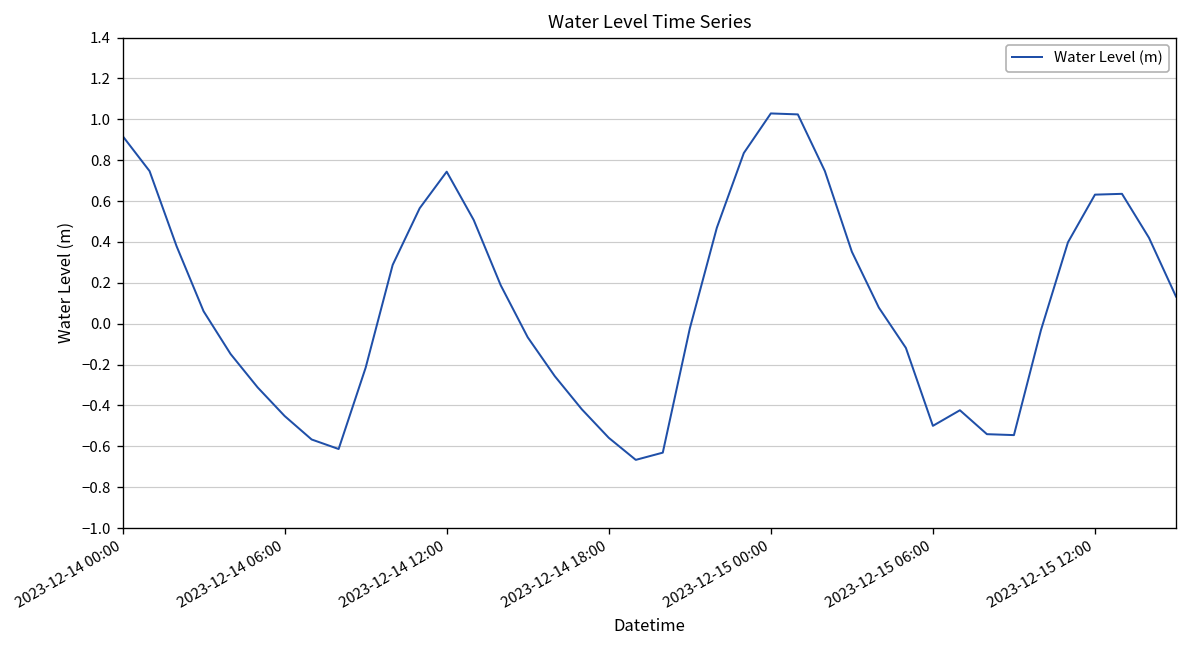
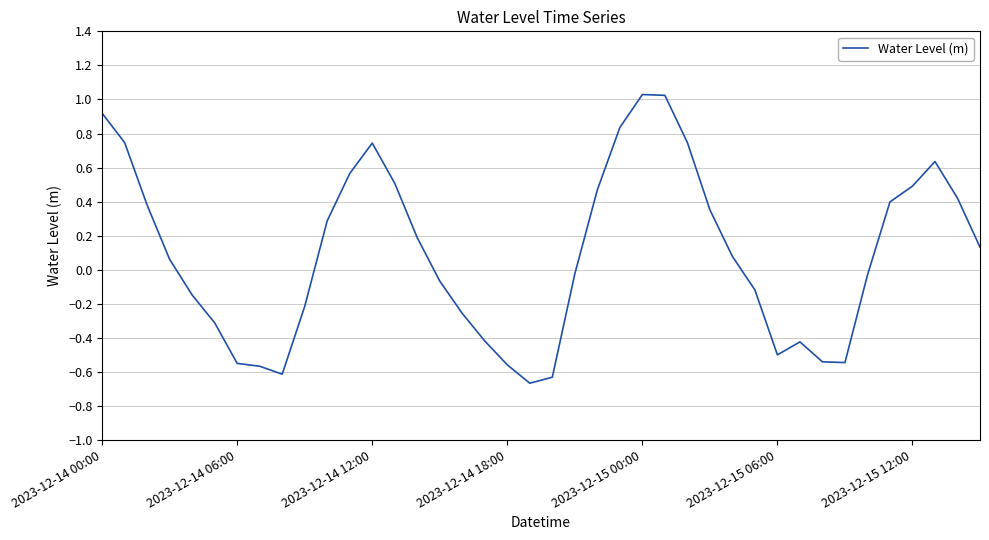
2023-12-14 06:00: -0.45 -> -0.55
2023-12-15 12:00: 0.63 -> 0.49
